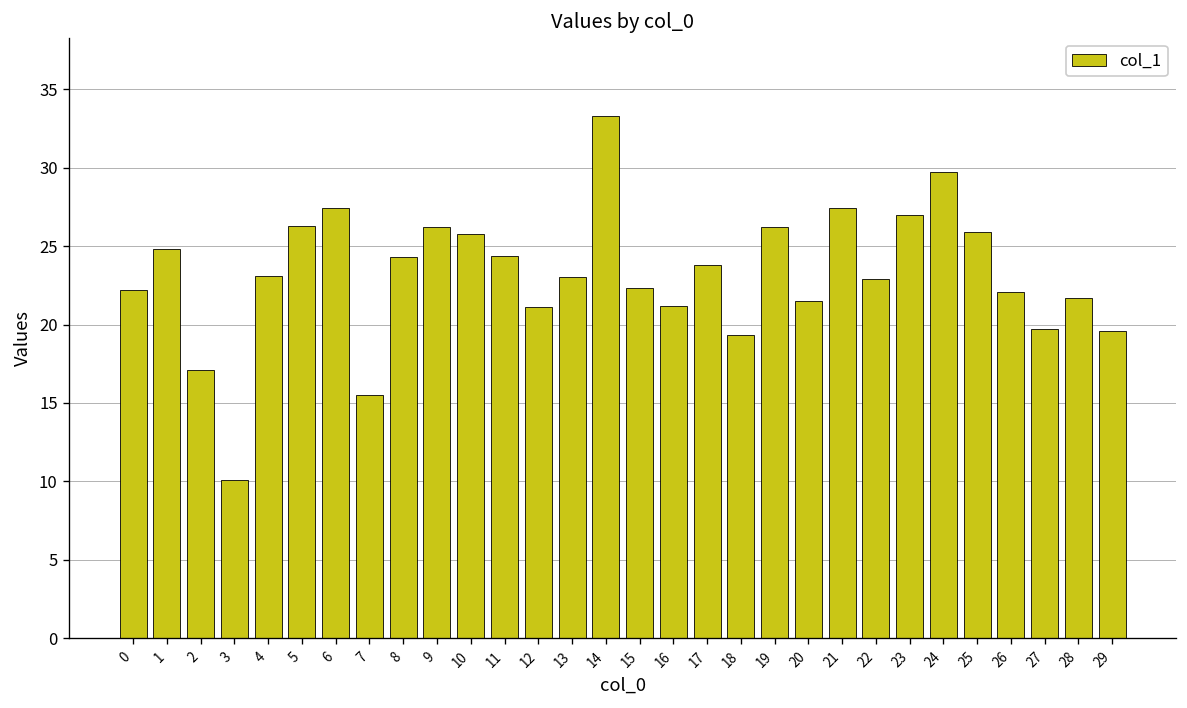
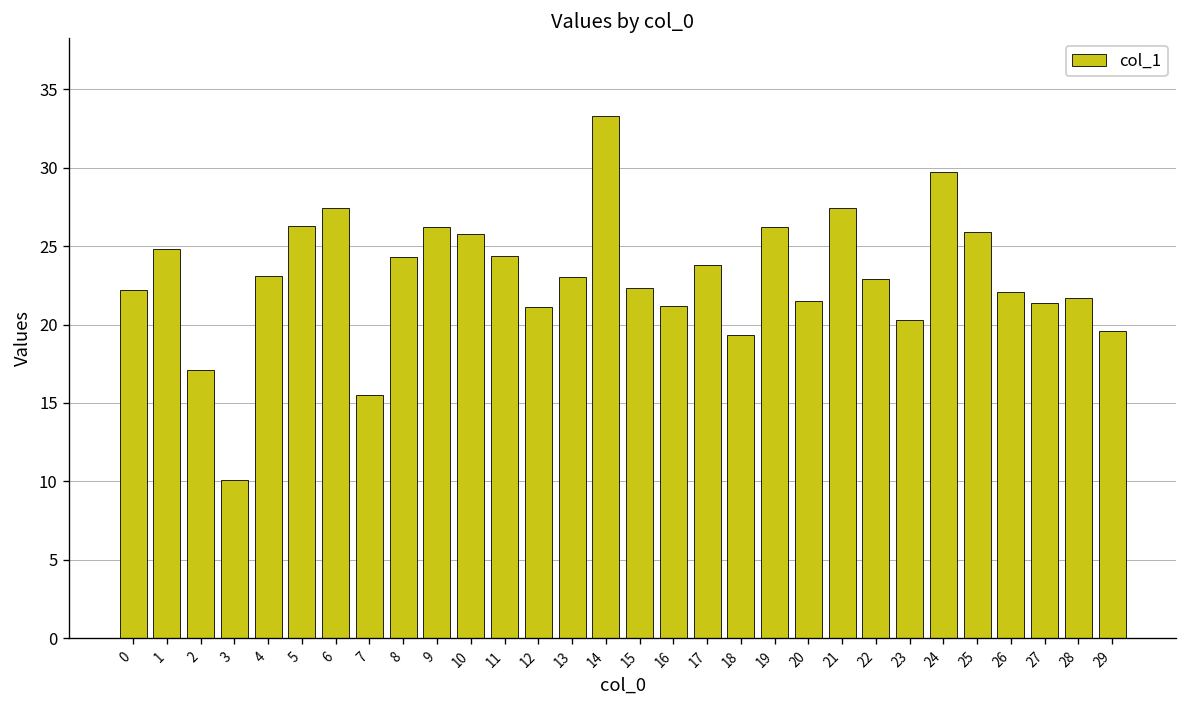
23: 27.0 -> 20.3
27: 19.7 -> 21.4
